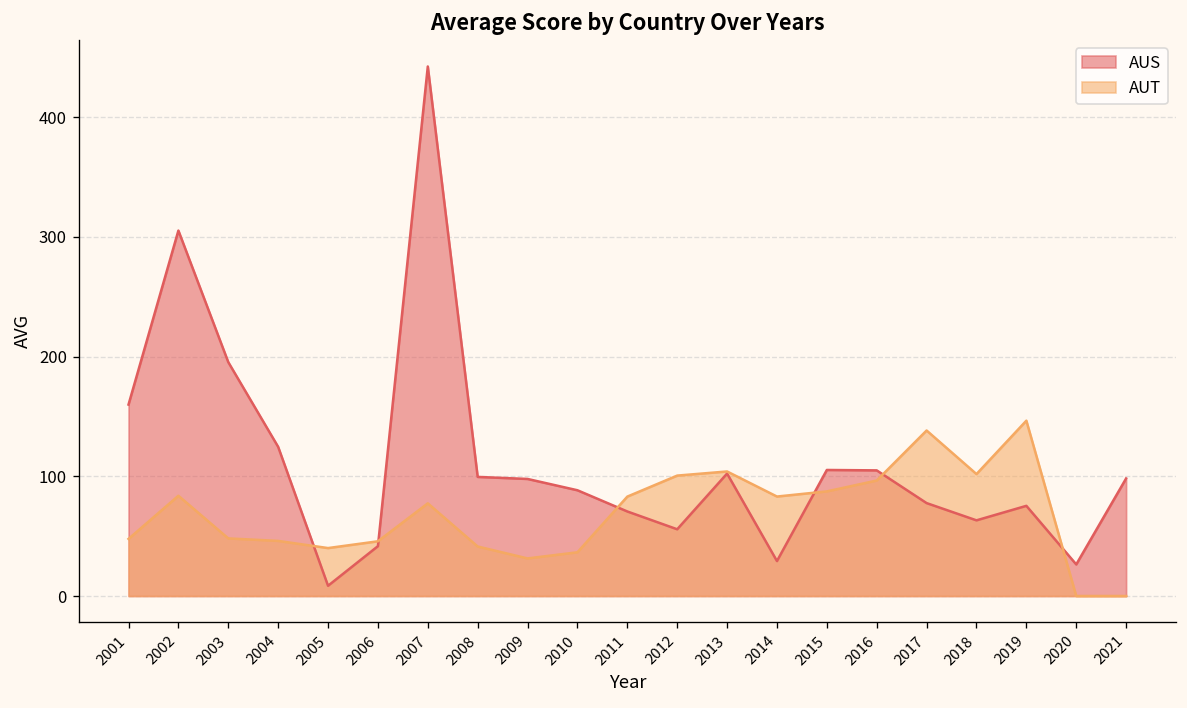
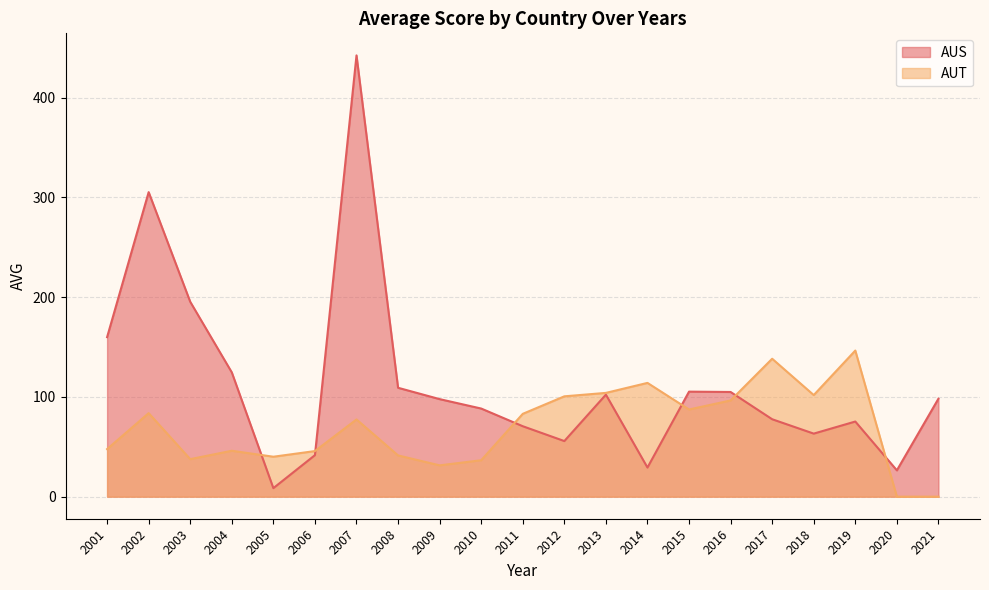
AUT, 2003: 50 -> 40
AUS, 2008: 100 -> 110
AUT, 2014: 80 -> 110
